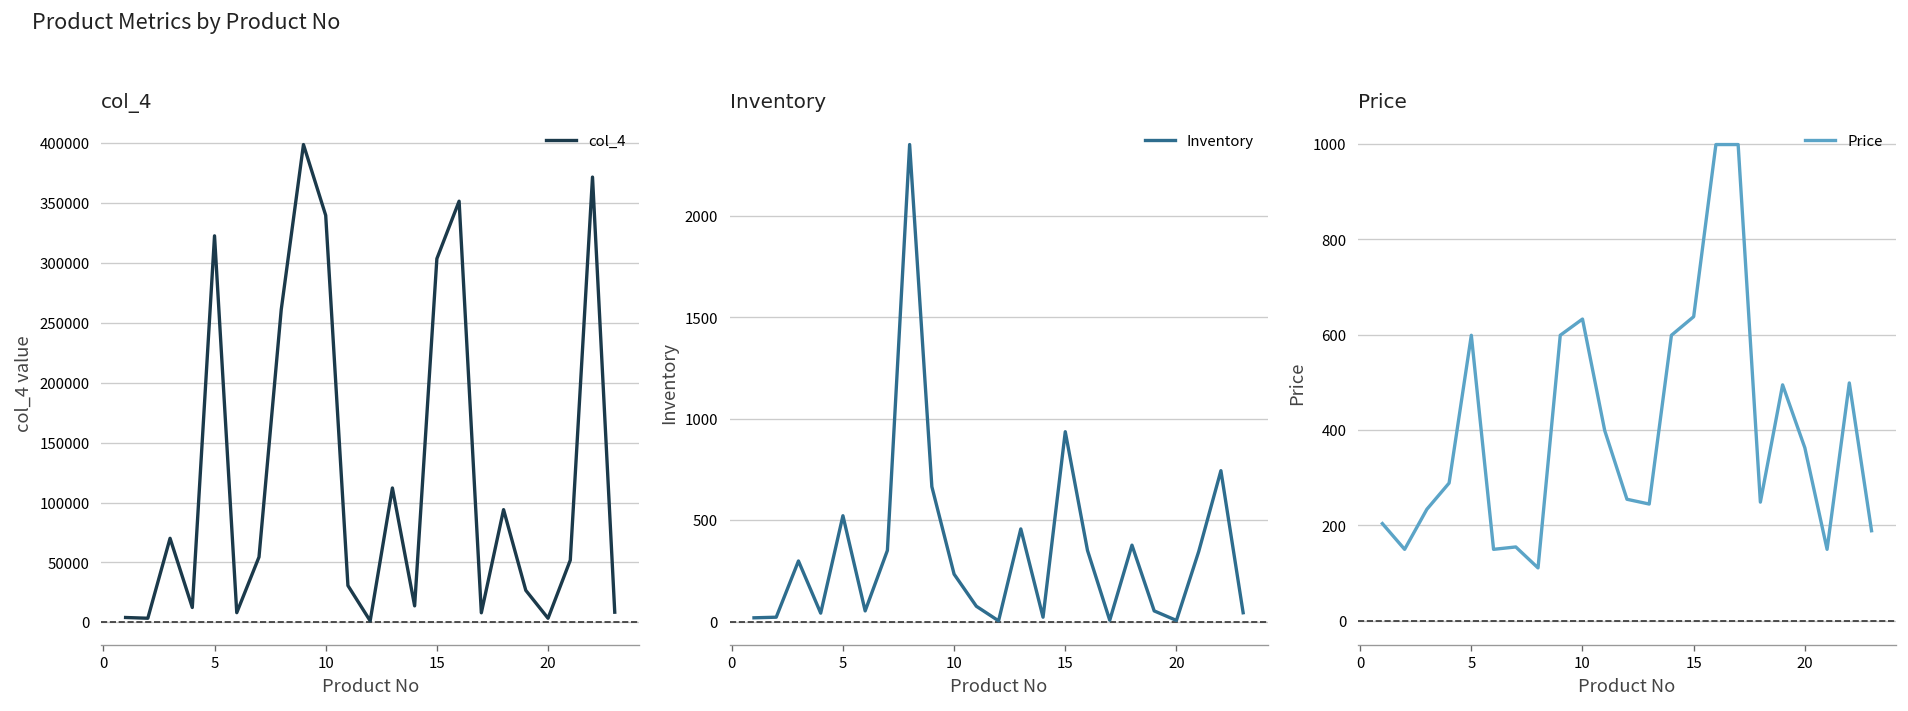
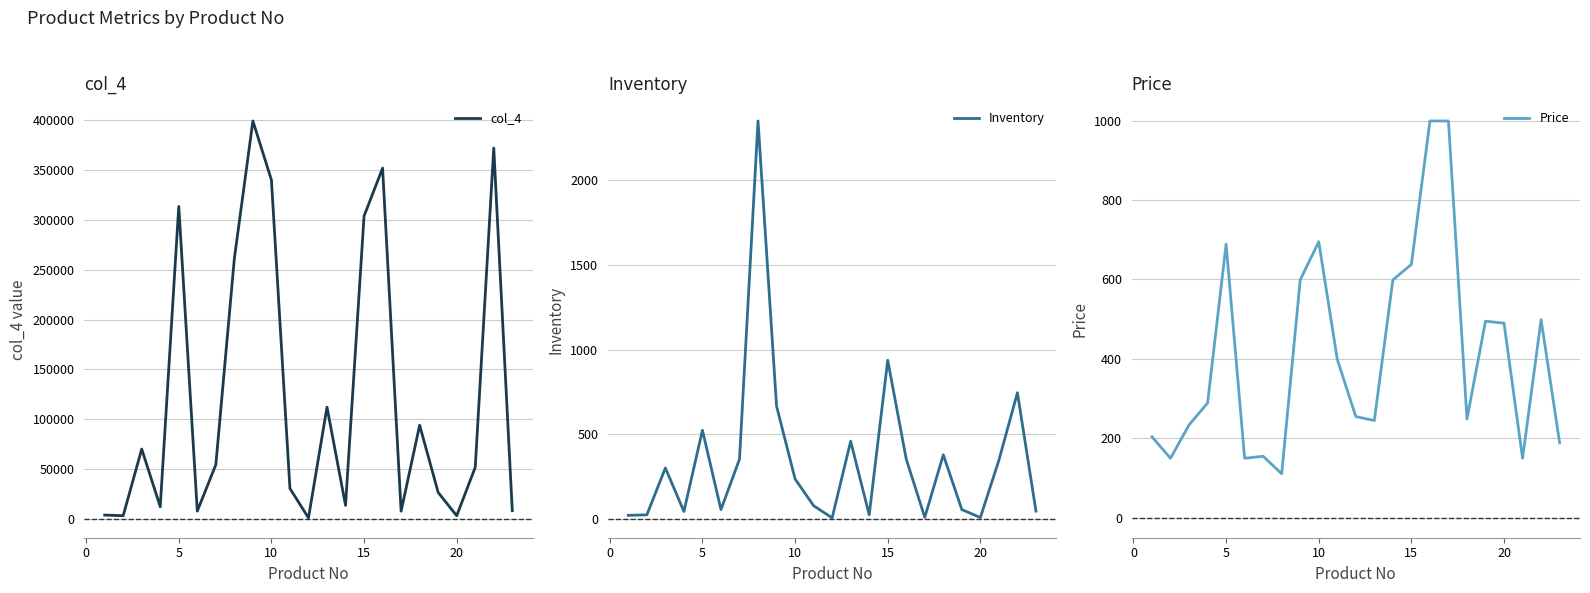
col_4, 5: 320000 -> 310000
Price, 5: 600 -> 690
Price, 10: 630 -> 700
Price, 20: 360 -> 490
